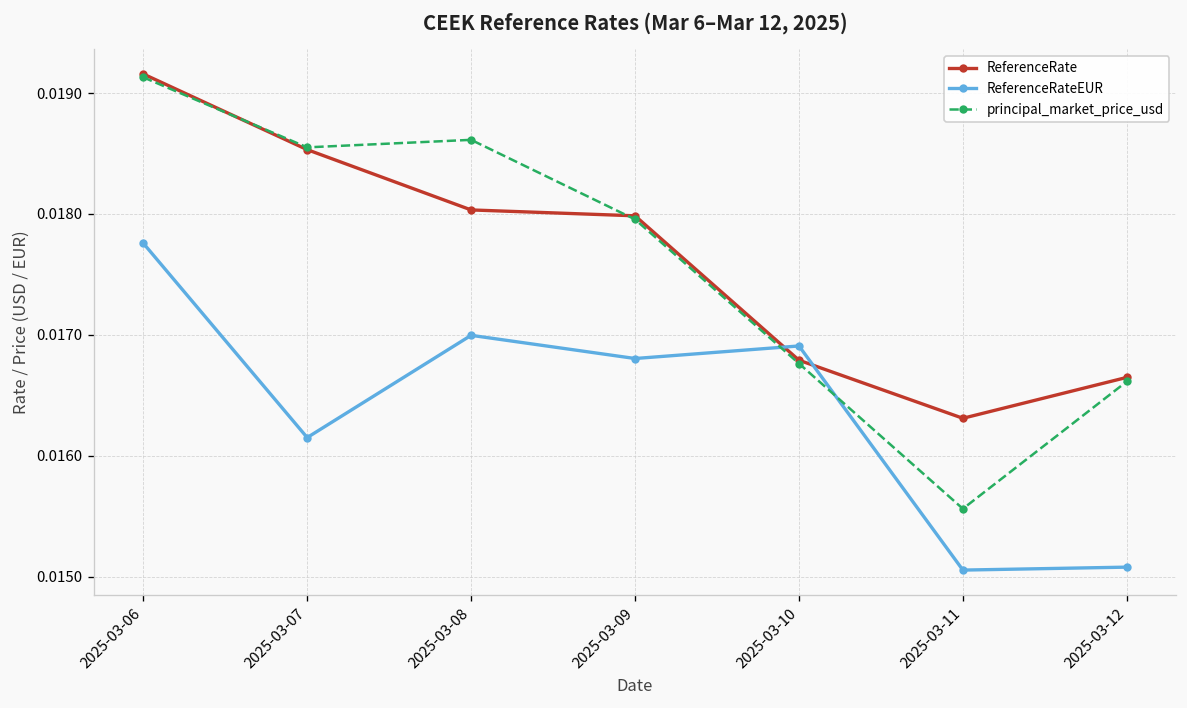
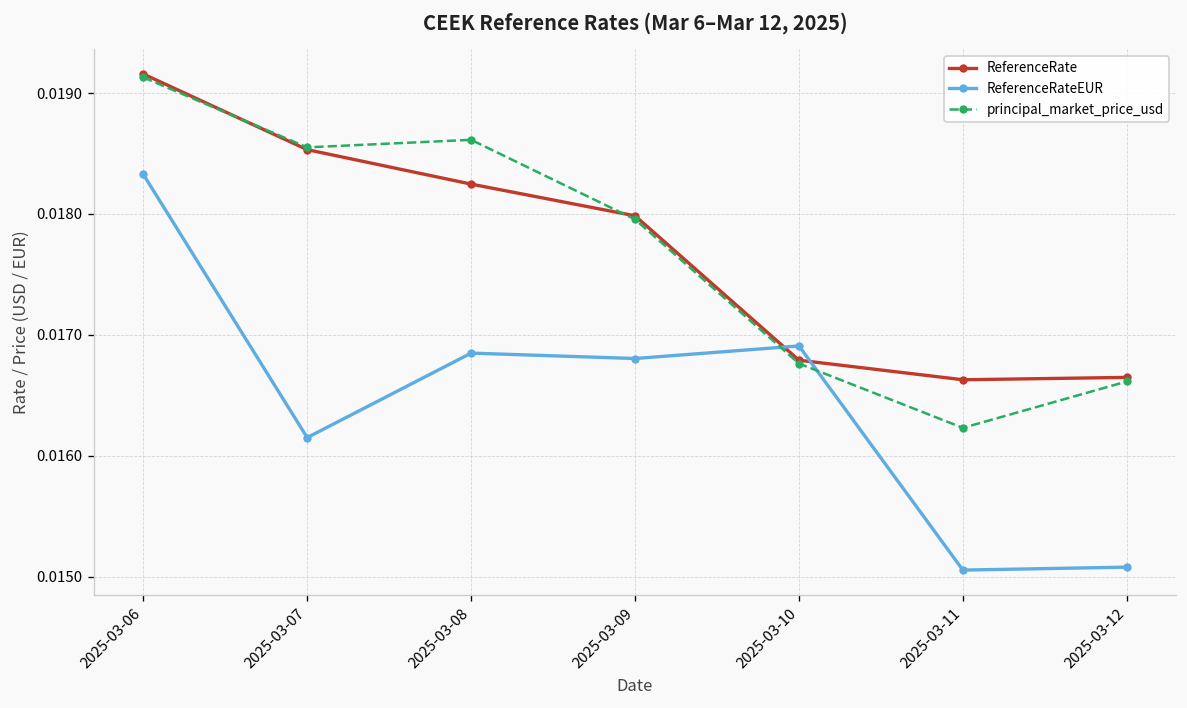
ReferenceRateEUR, 2025-03-06: 0.01776 -> 0.01833
ReferenceRate, 2025-03-08: 0.01803 -> 0.01825
ReferenceRateEUR, 2025-03-08: 0.01700 -> 0.01685
ReferenceRate, 2025-03-11: 0.01631 -> 0.01663
principal_market_price_usd, 2025-03-11: 0.01556 -> 0.01623
